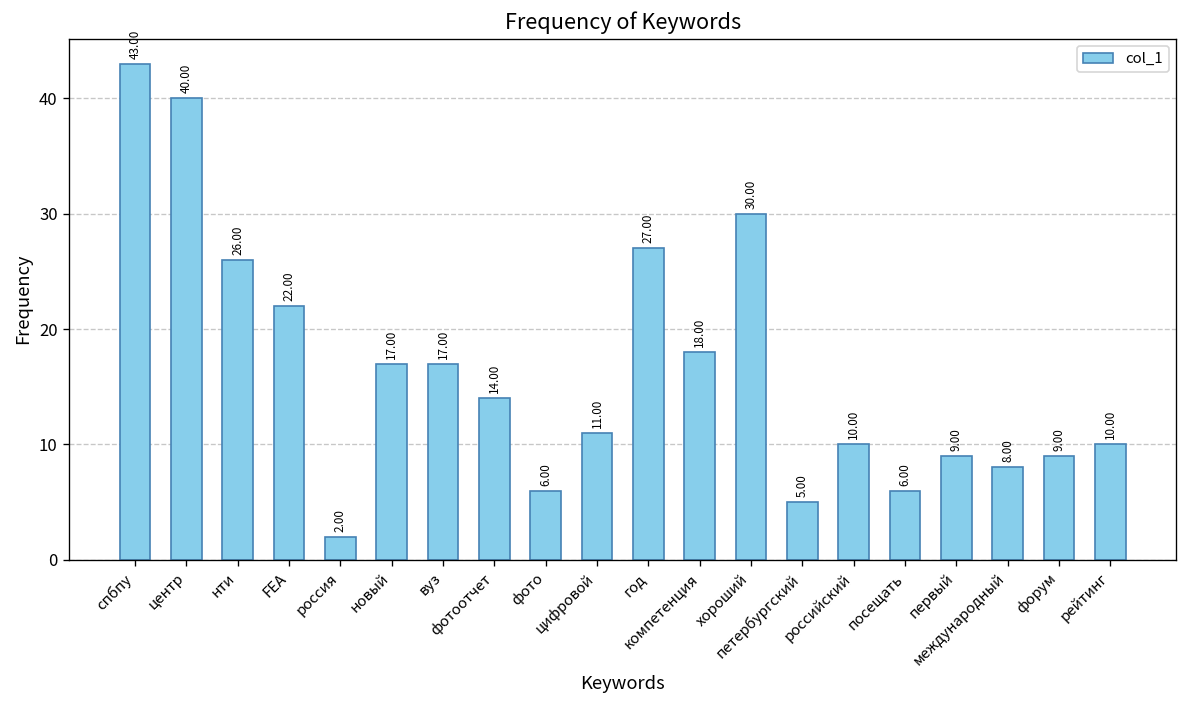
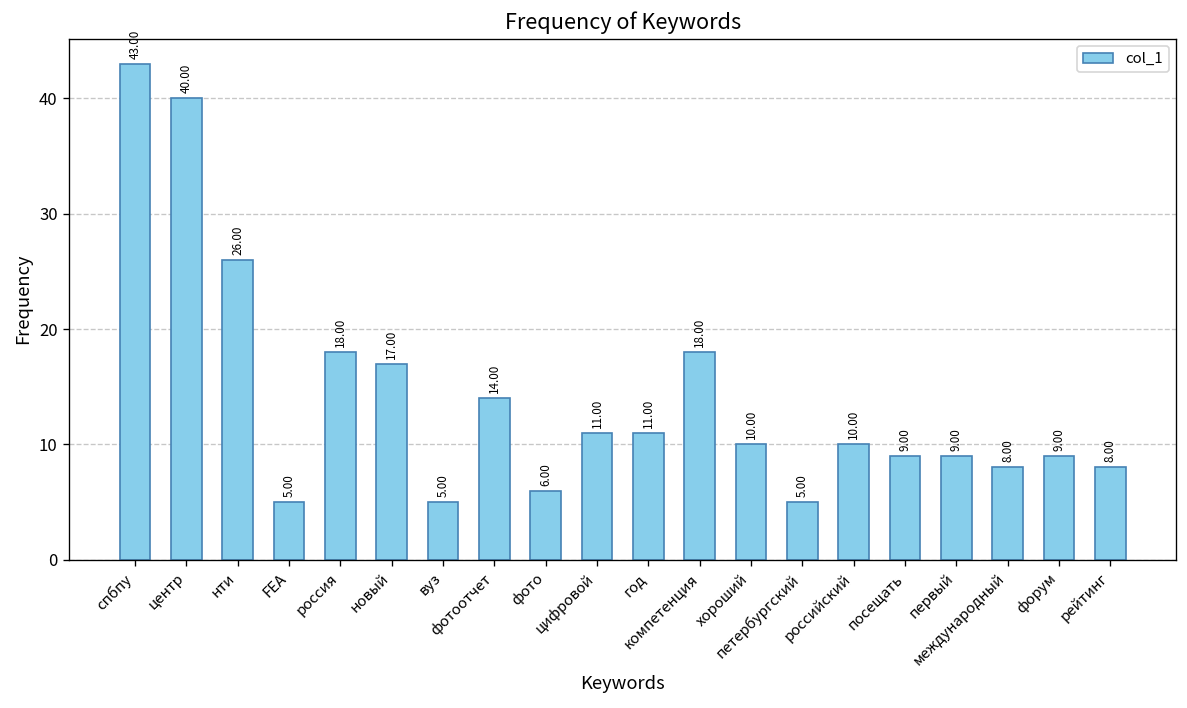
FEA: 22.00 -> 5.00
россия: 2.00 -> 18.00
вуз: 17.00 -> 5.00
год: 27.00 -> 11.00
хороший: 30.00 -> 10.00
посещать: 6.00 -> 9.00
рейтинг: 10.00 -> 8.00
